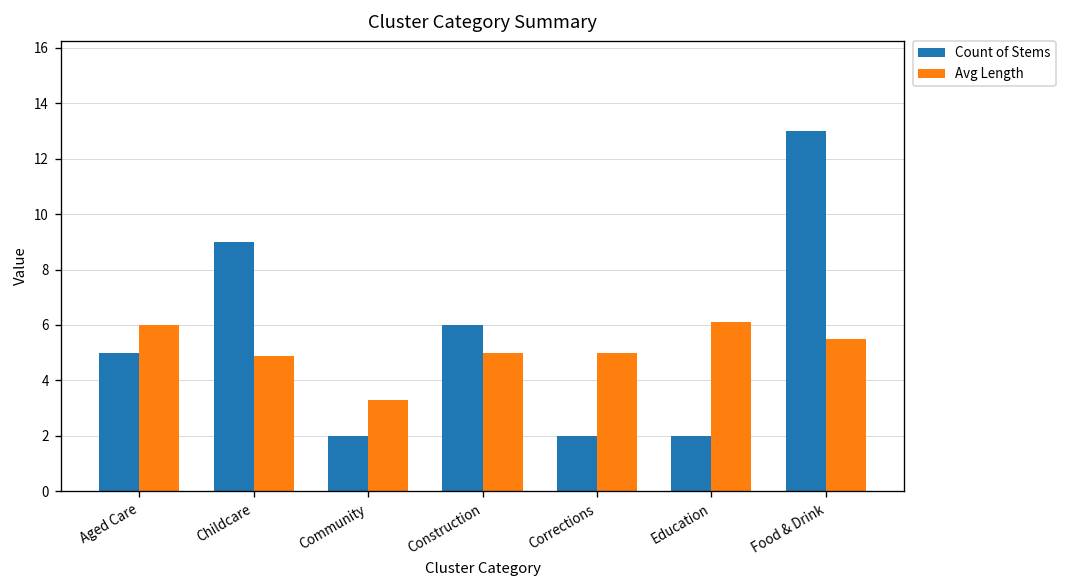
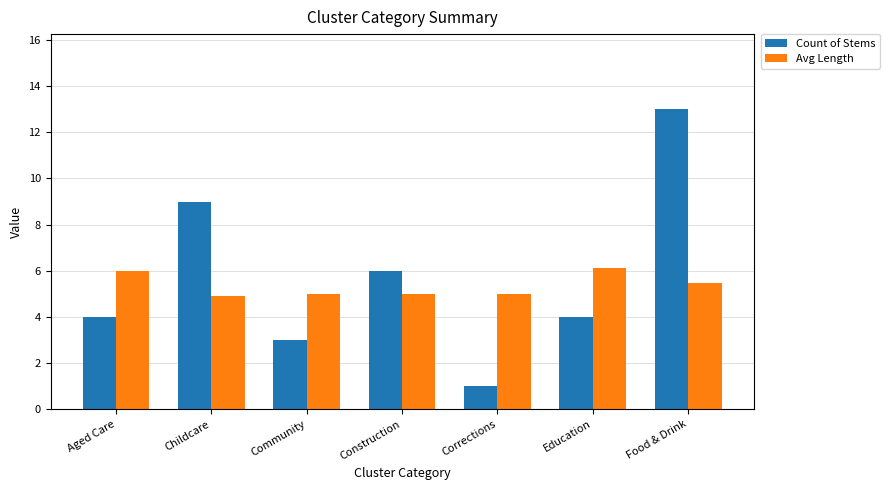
Count of Stems, Aged Care: 5 -> 4
Count of Stems, Community: 2 -> 3
Avg Length, Community: 3.3 -> 5.0
Count of Stems, Corrections: 2 -> 1
Count of Stems, Education: 2 -> 4
